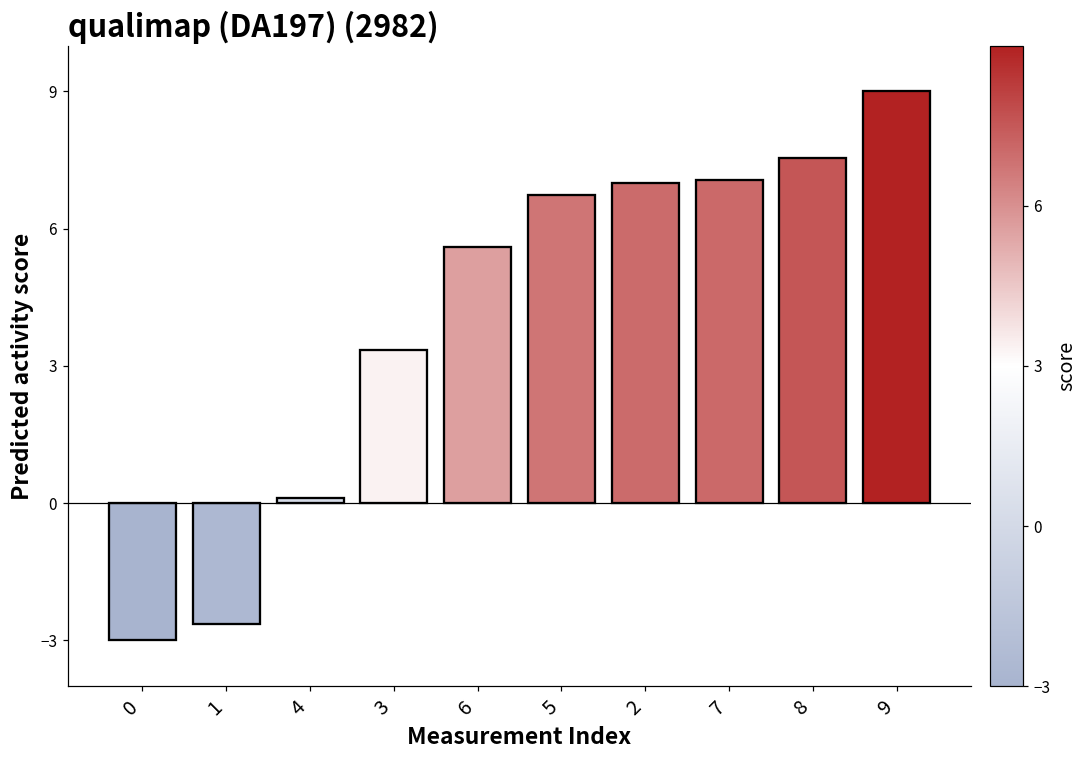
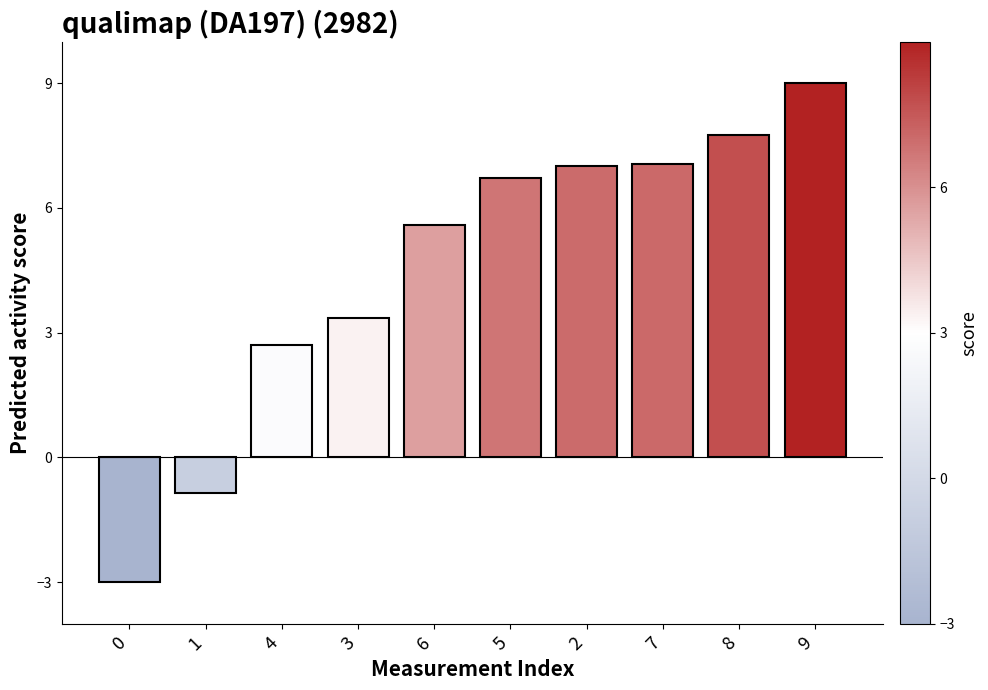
1: -2.6 -> -0.8
4: 0.1 -> 2.7
8: 7.5 -> 7.8
